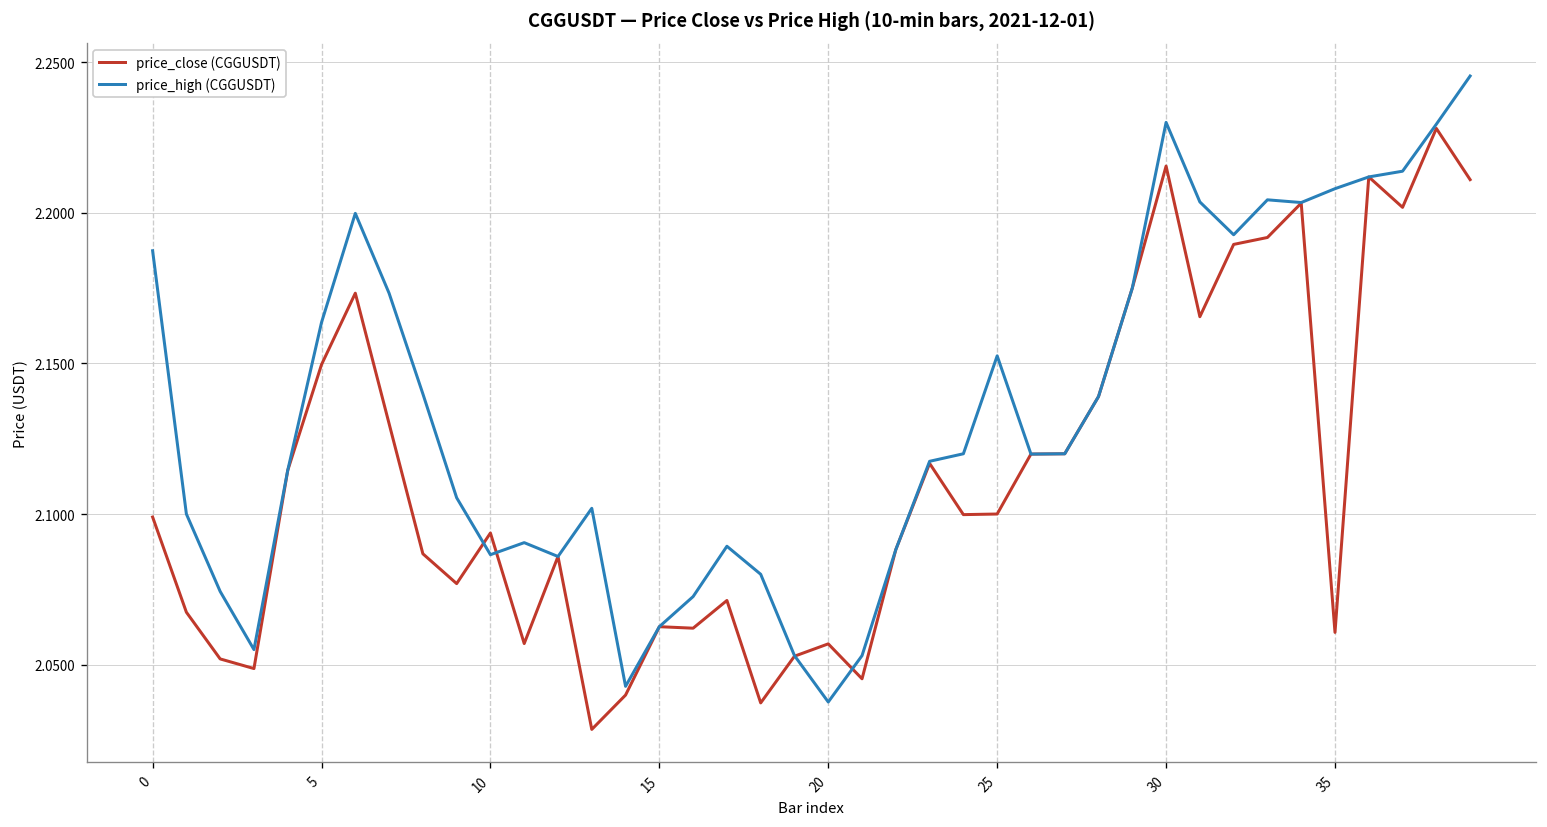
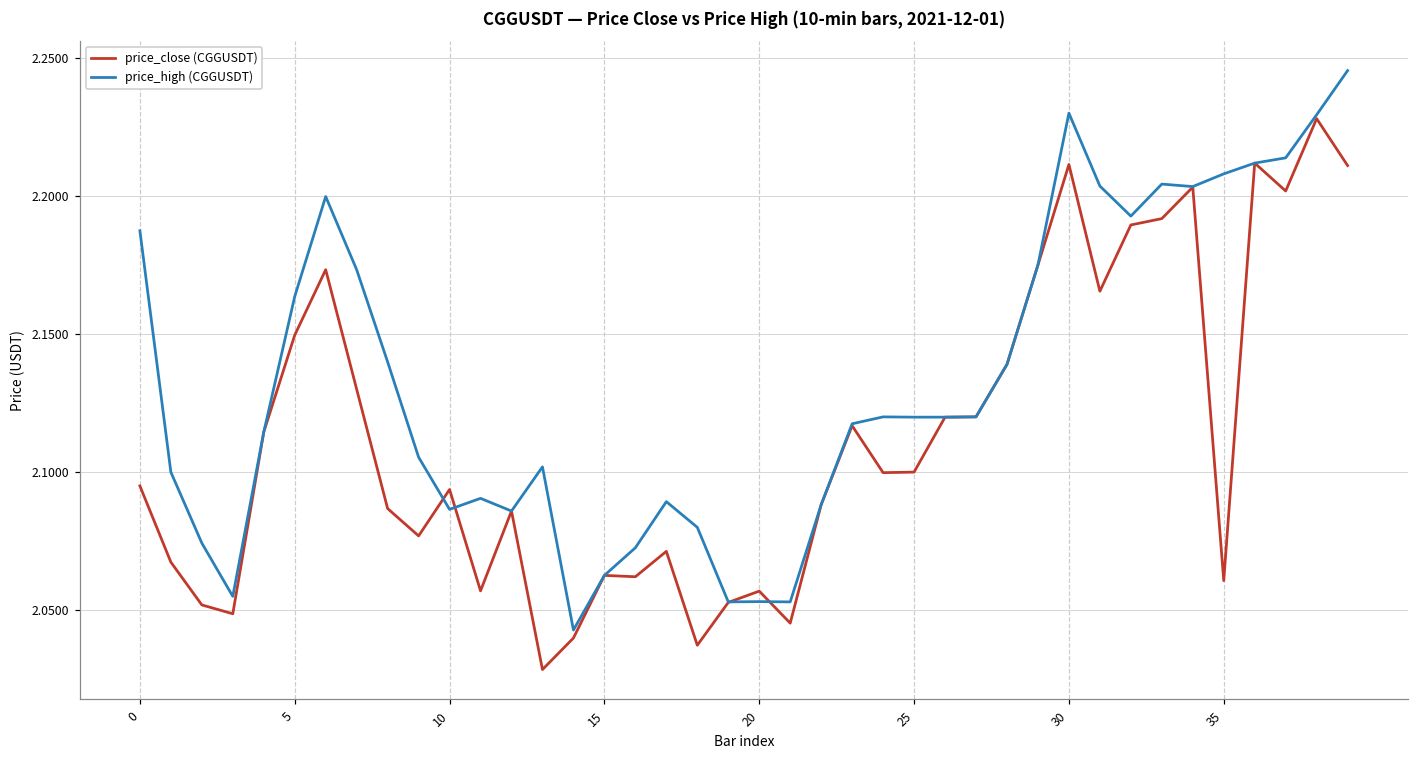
price_close (CGGUSDT), 0: 2.099 -> 2.095
price_high (CGGUSDT), 20: 2.038 -> 2.053
price_high (CGGUSDT), 25: 2.153 -> 2.120
price_close (CGGUSDT), 30: 2.216 -> 2.211
